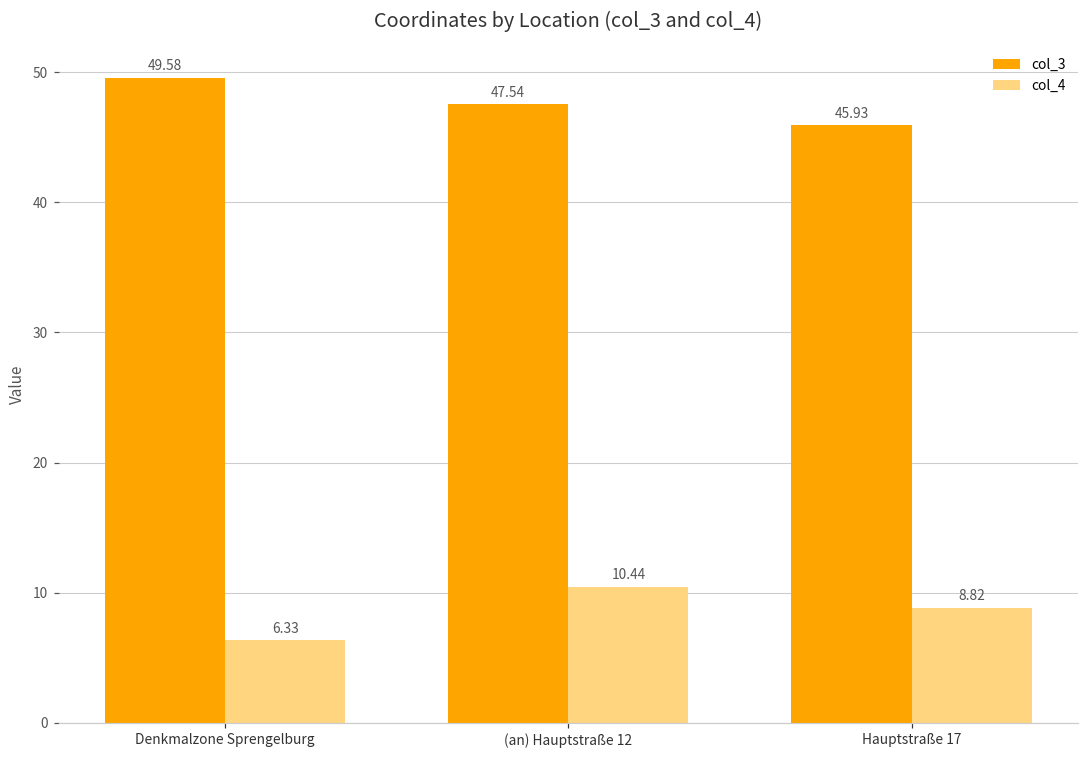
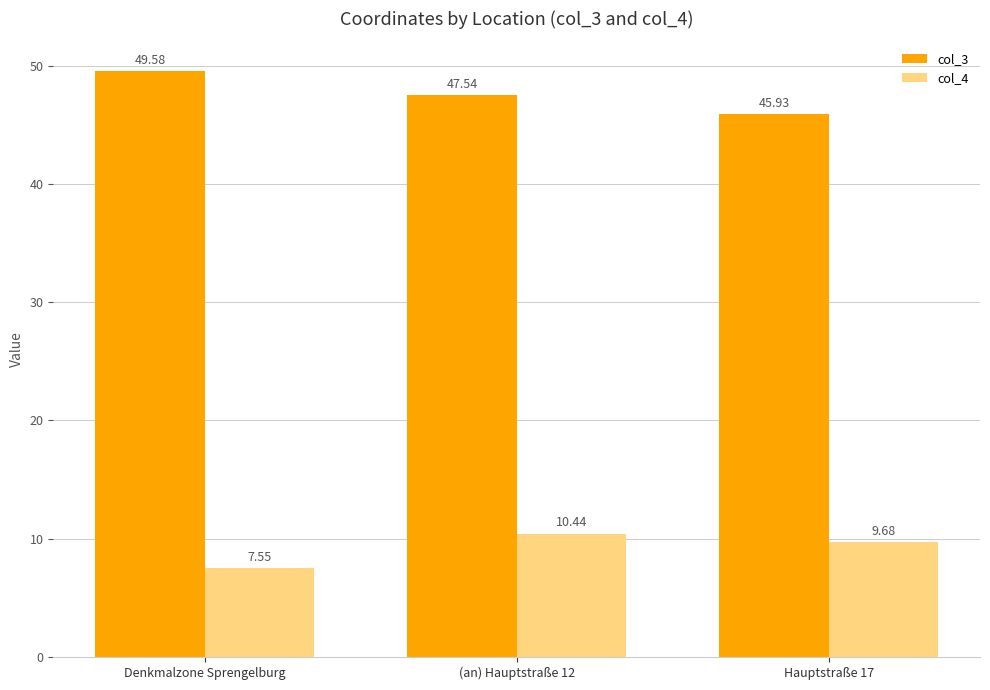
col_4, Denkmalzone Sprengelburg: 6.33 -> 7.55
col_4, Hauptstraße 17: 8.82 -> 9.68
